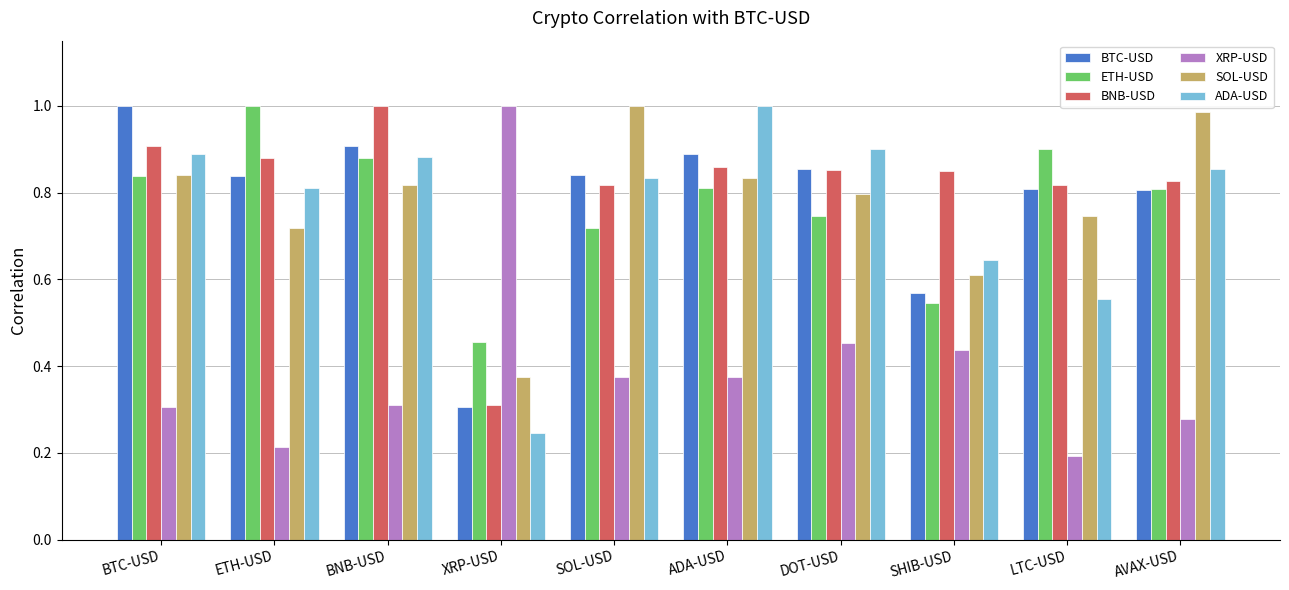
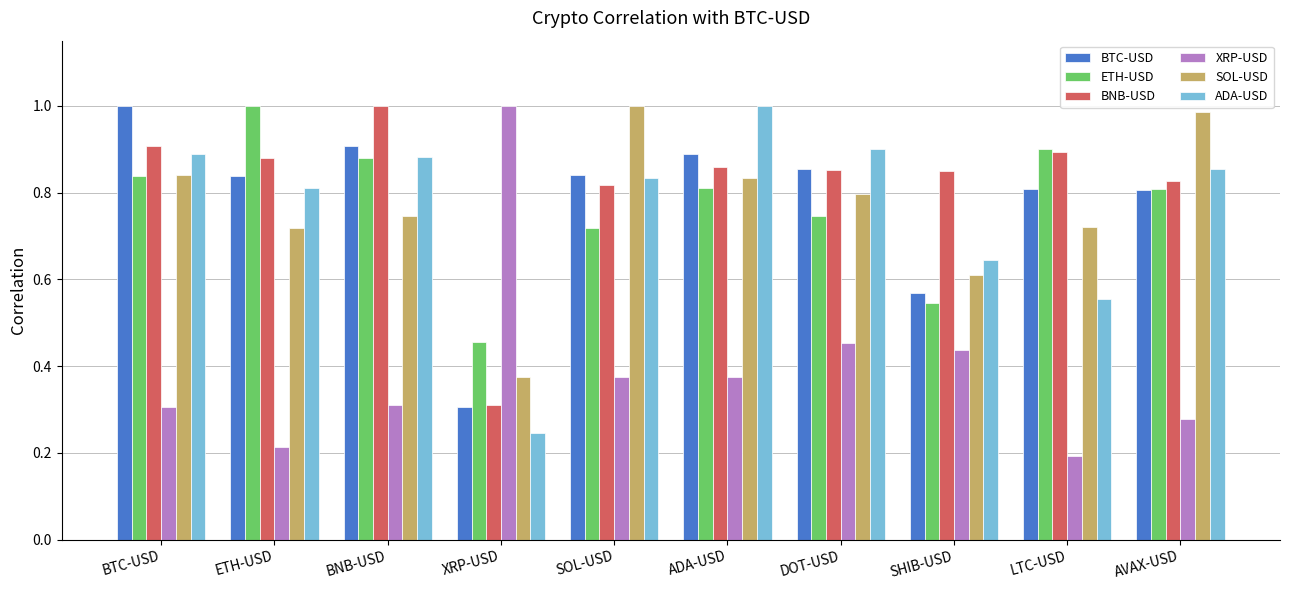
SOL-USD, BNB-USD: 0.82 -> 0.75
BNB-USD, LTC-USD: 0.82 -> 0.89
SOL-USD, LTC-USD: 0.75 -> 0.72
